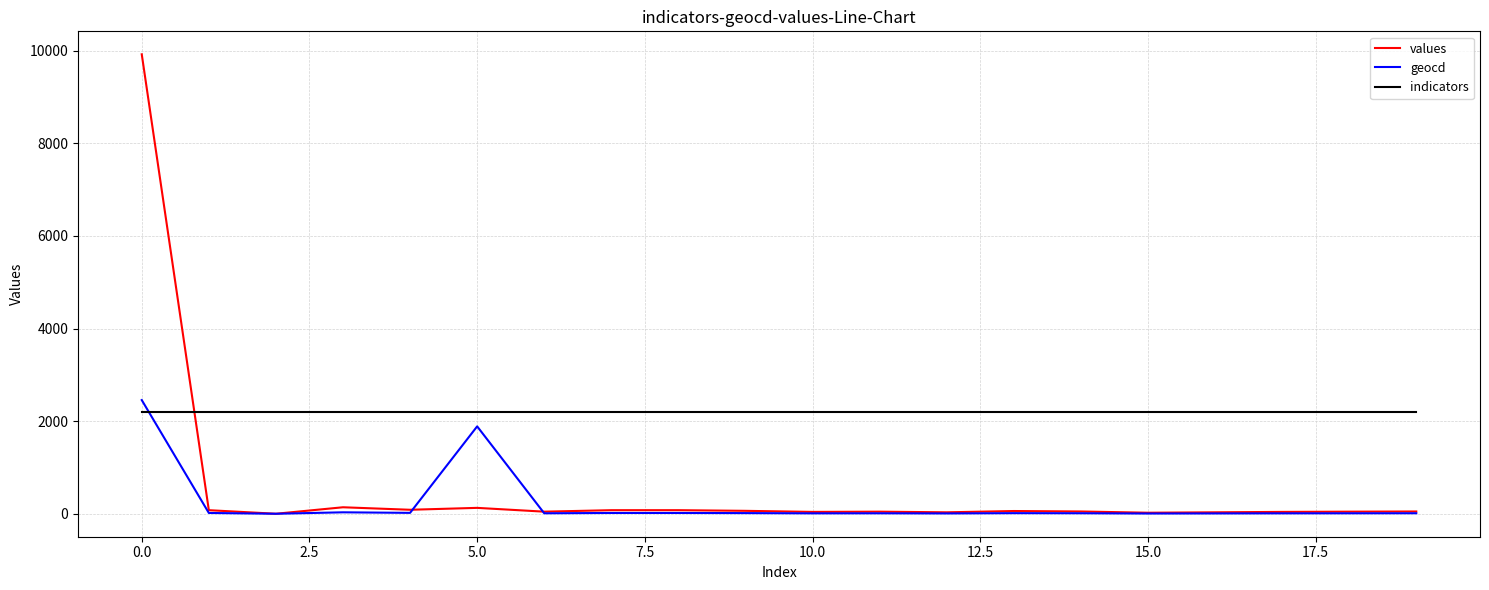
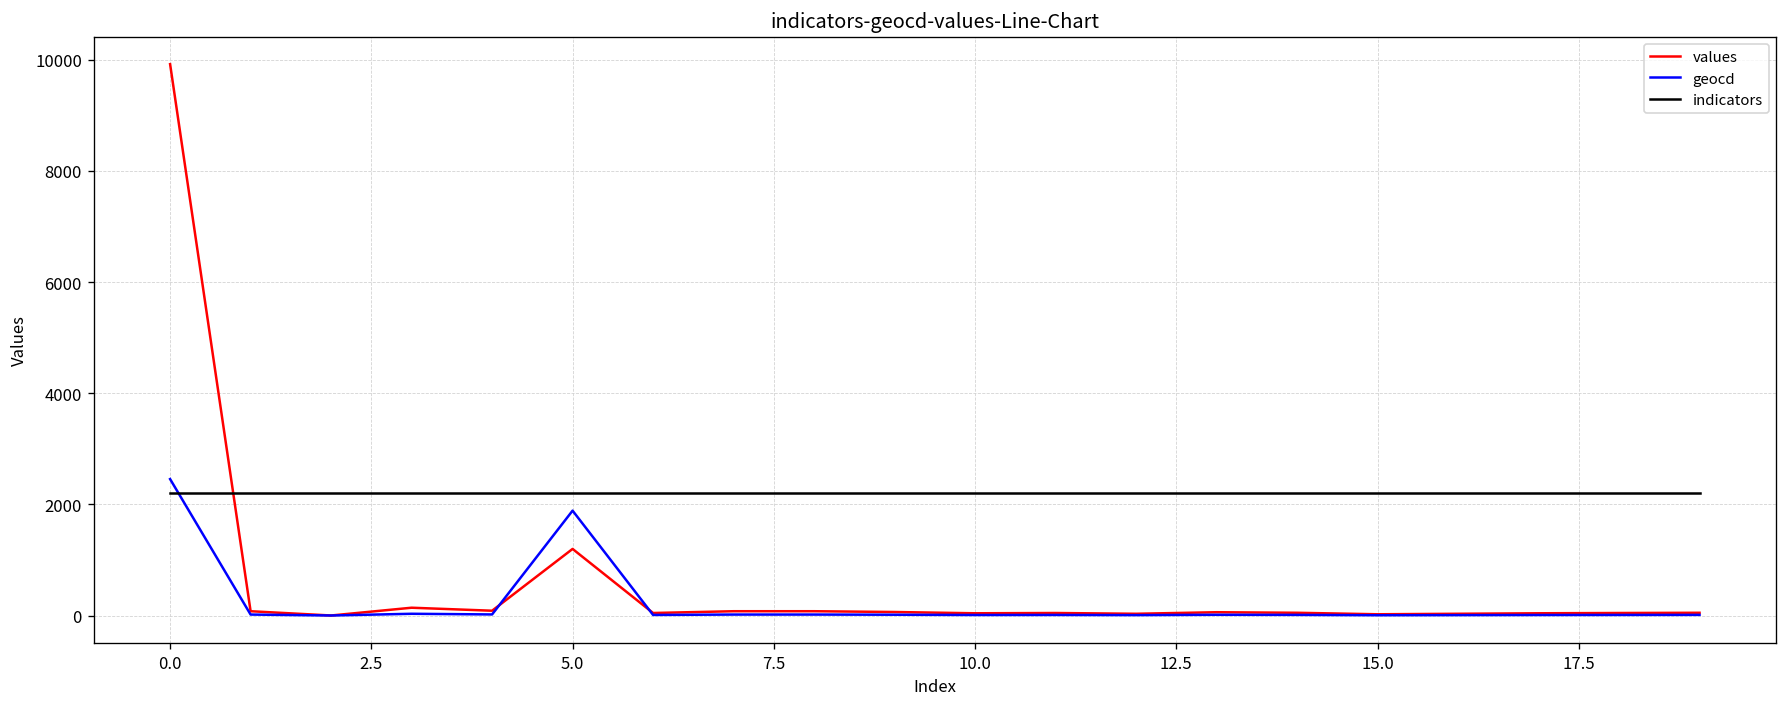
values, 5.0: 100 -> 1200
